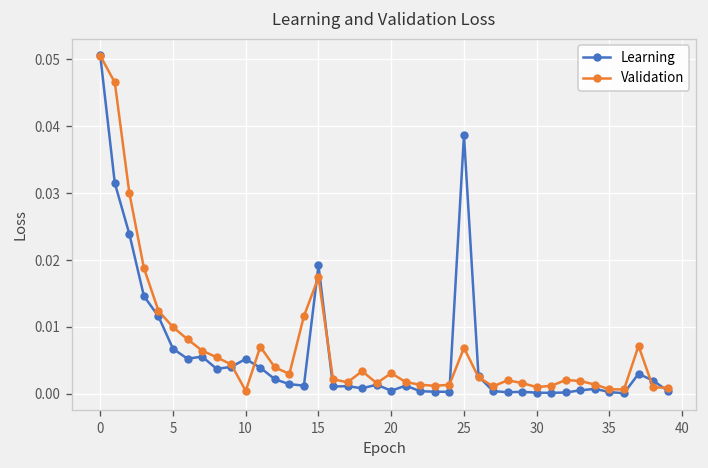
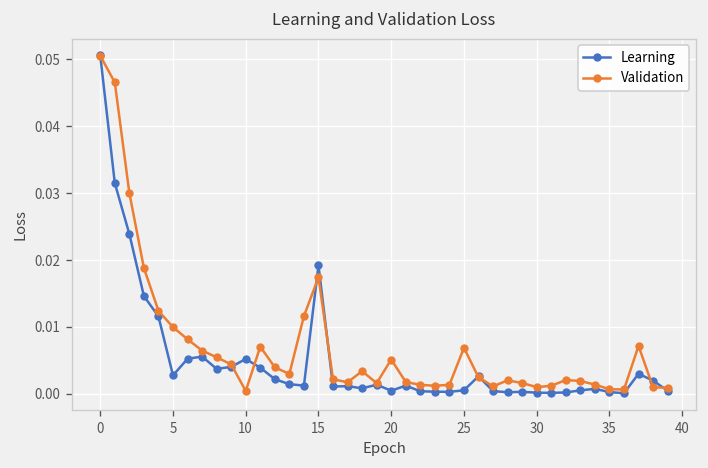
Learning, 5: 0.007 -> 0.003
Validation, 20: 0.003 -> 0.005
Learning, 25: 0.039 -> 0.001
